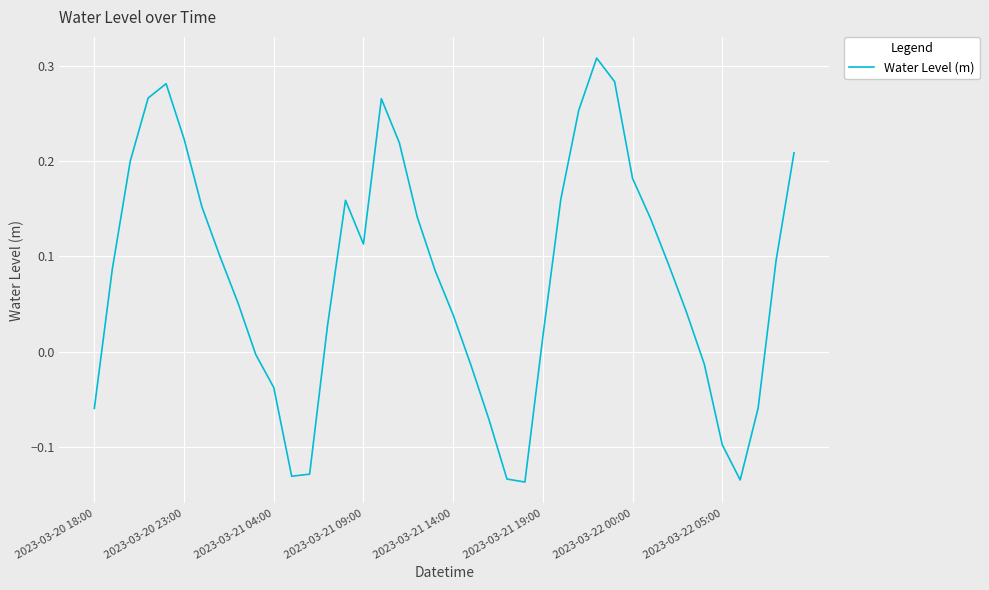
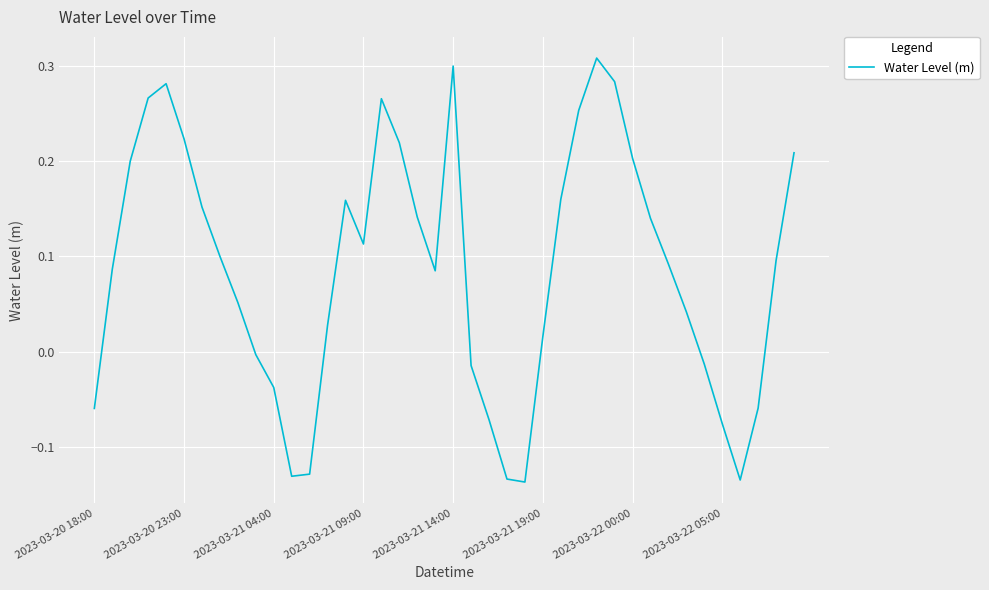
2023-03-21 14:00: 0.04 -> 0.30
2023-03-22 00:00: 0.18 -> 0.20
2023-03-22 05:00: -0.10 -> -0.08
